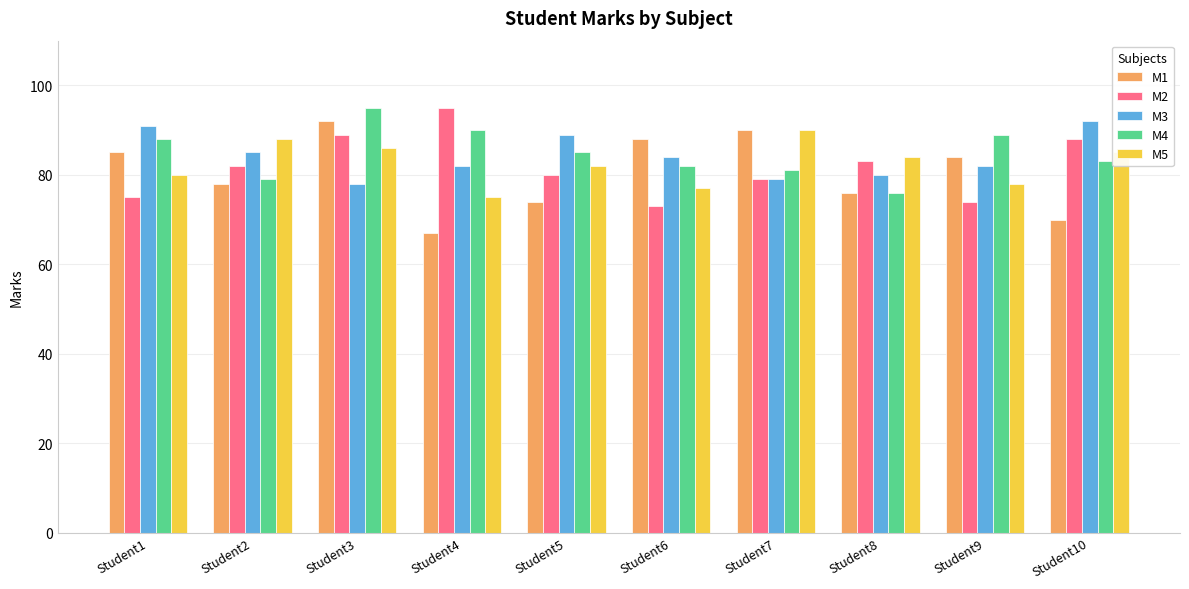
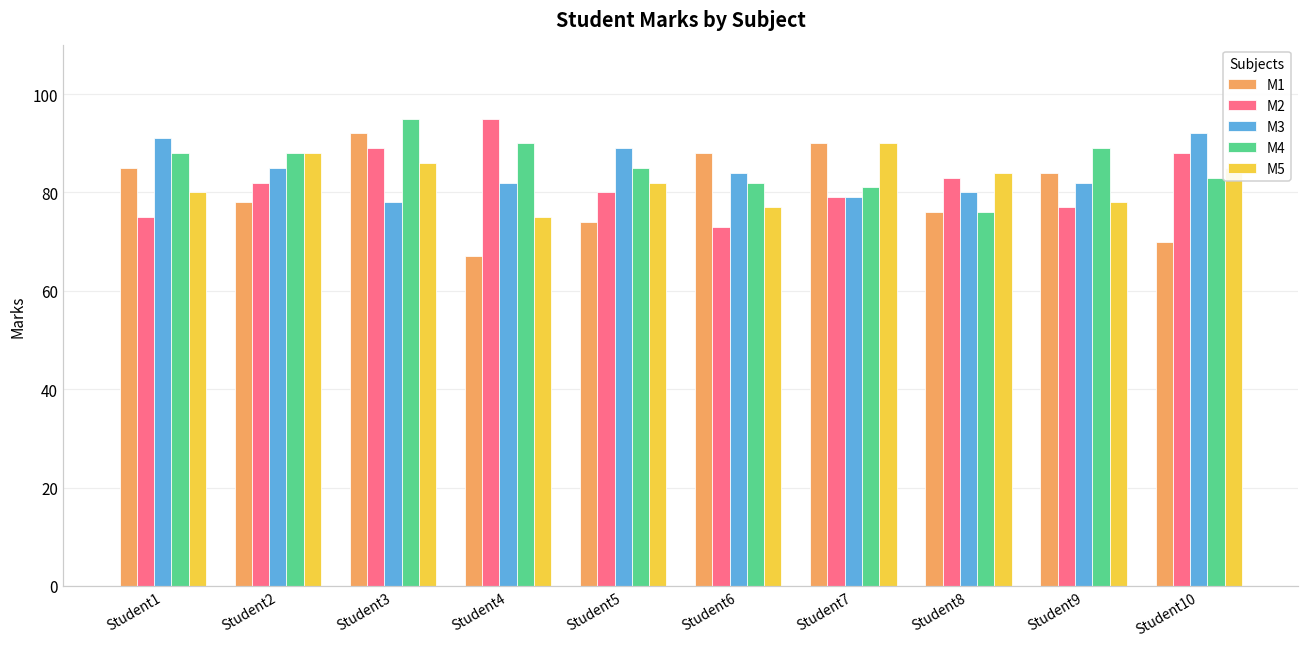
M4, Student2: 79 -> 88
M2, Student9: 74 -> 77
